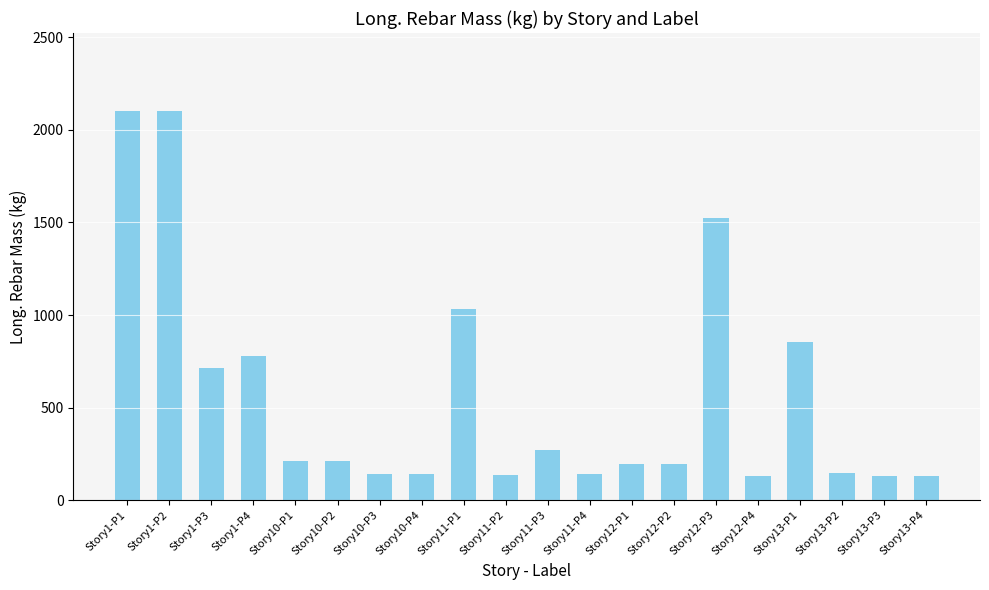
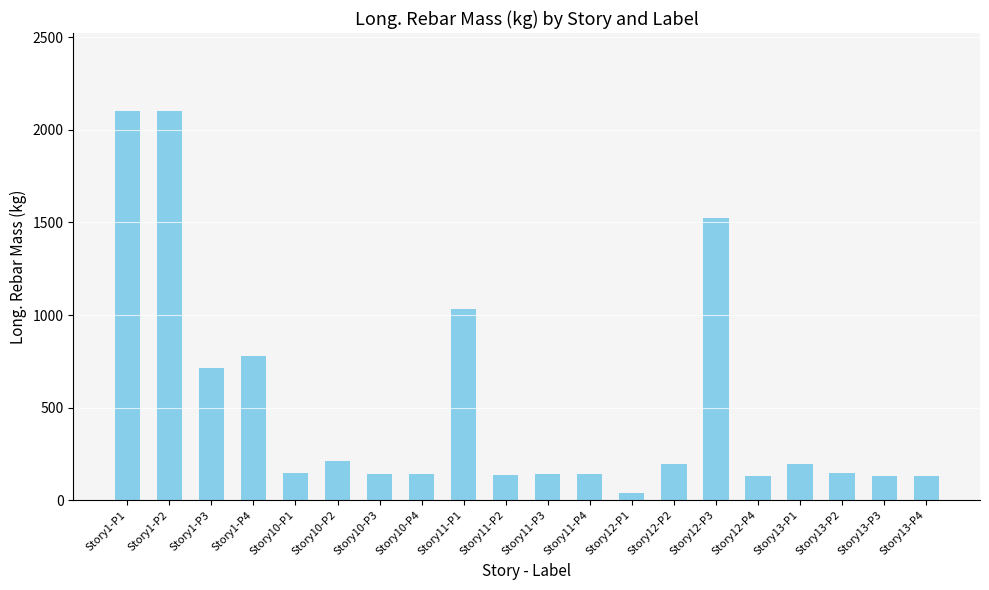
Story10-P1: 210 -> 150
Story11-P3: 270 -> 140
Story12-P1: 200 -> 40
Story13-P1: 860 -> 200
